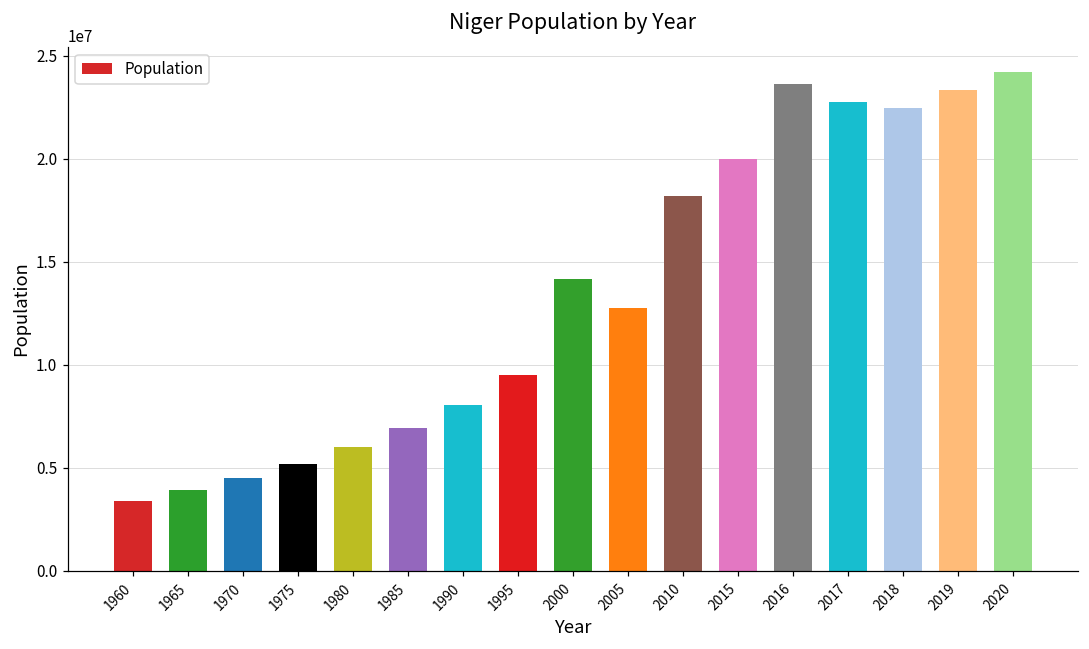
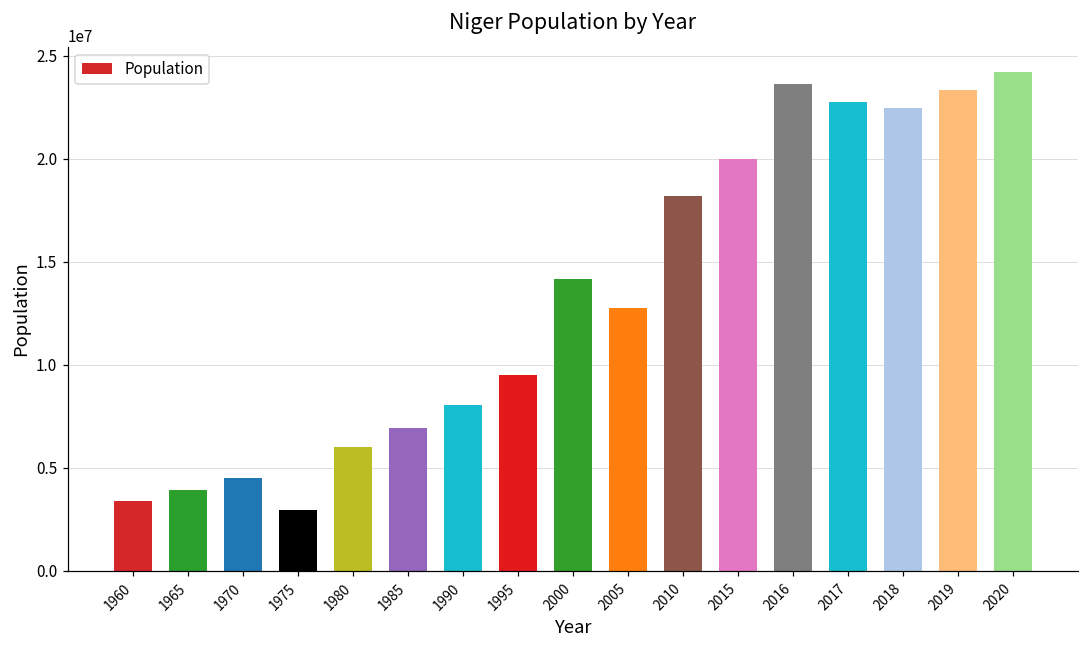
1975: 5200000 -> 3000000
